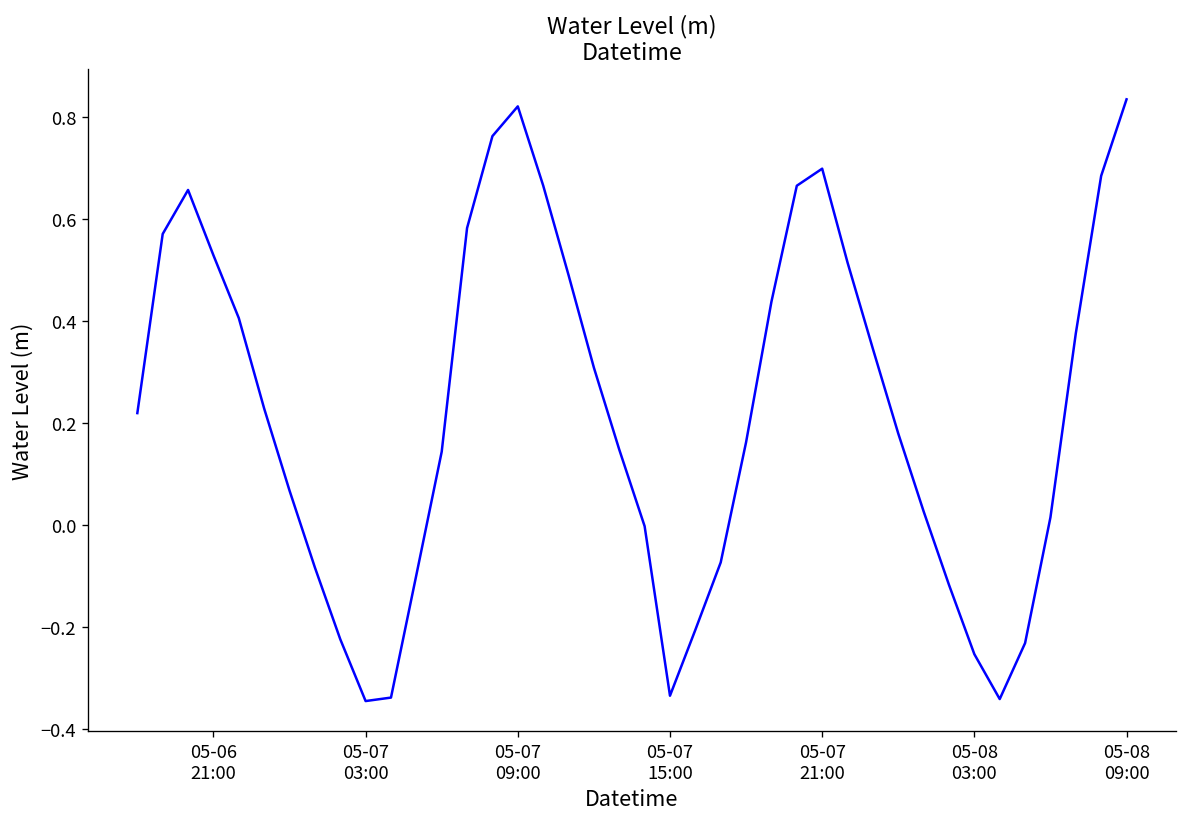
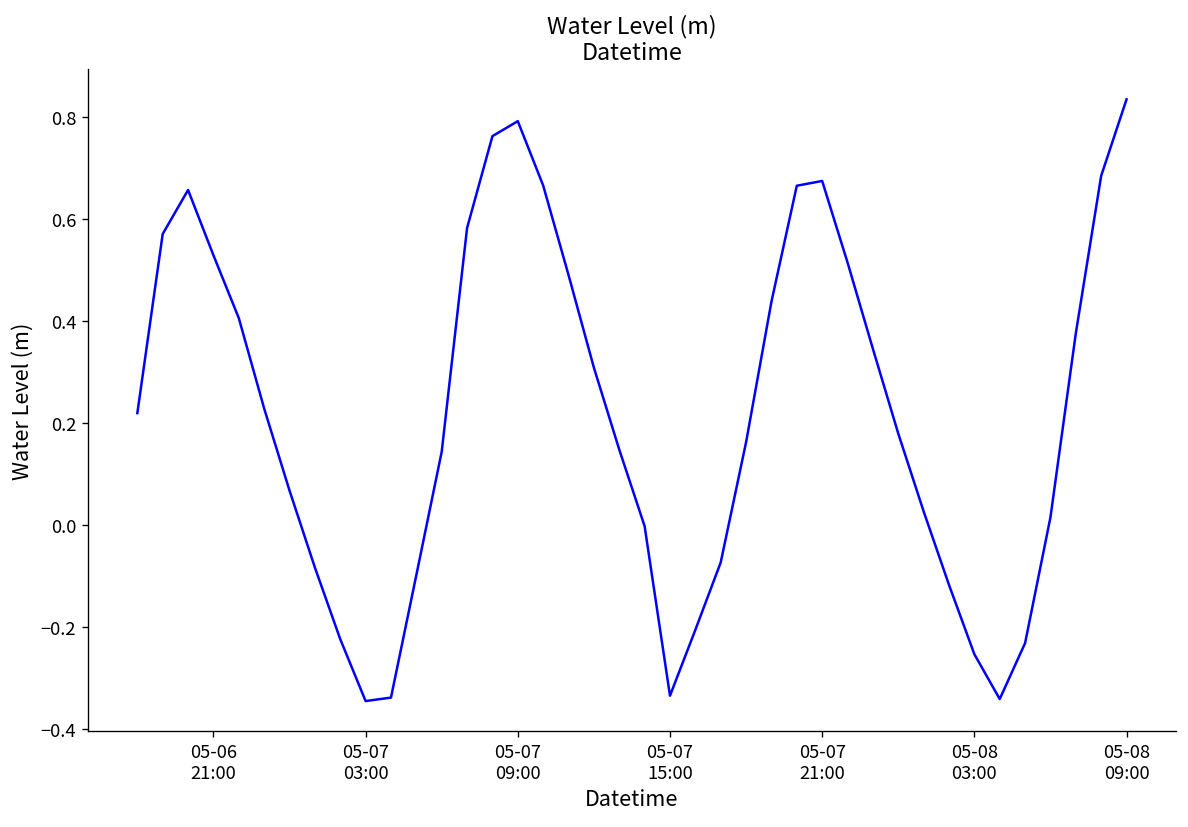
05-07 09:00: 0.82 -> 0.79
05-07 21:00: 0.70 -> 0.67
